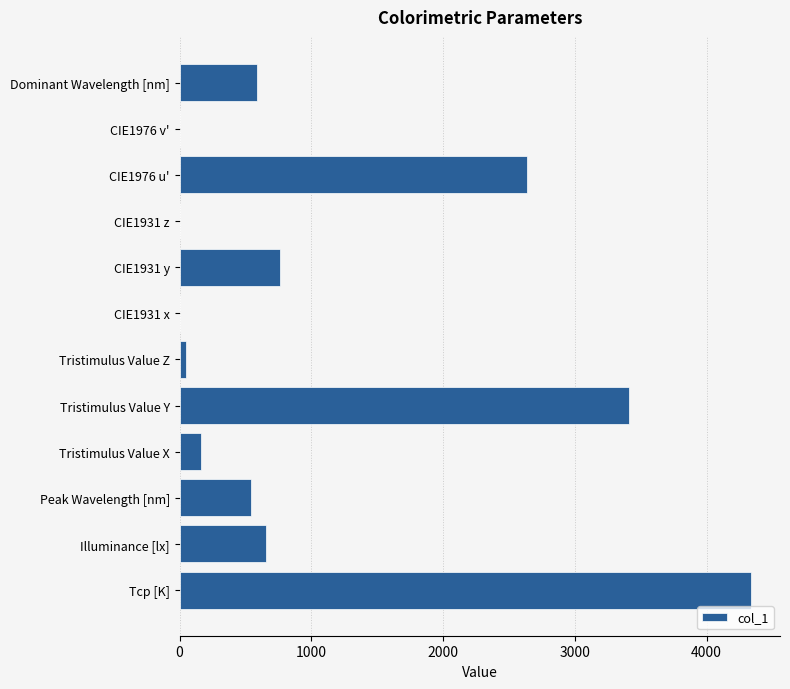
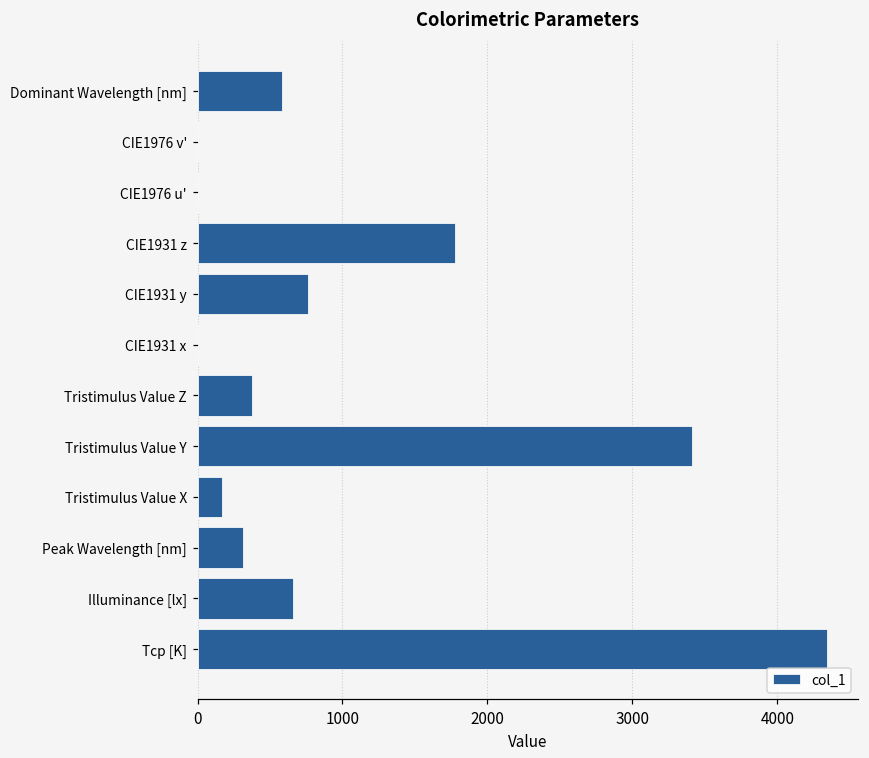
CIE1976 u': 2640 -> 0
CIE1931 z: 0 -> 1780
Tristimulus Value Z: 50 -> 380
Peak Wavelength [nm]: 550 -> 320
